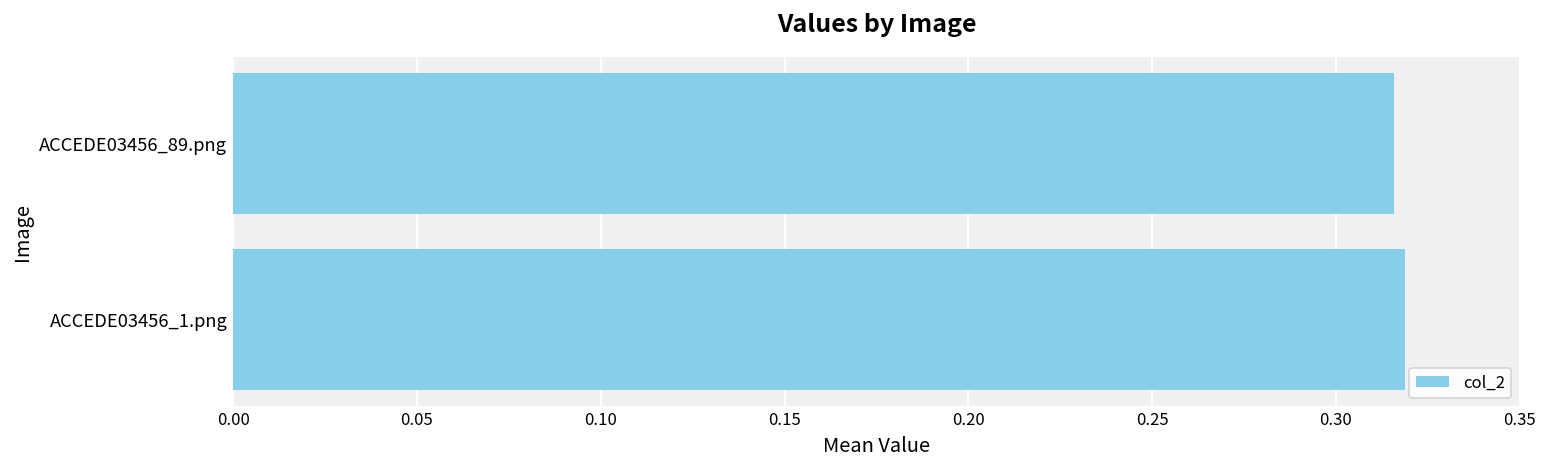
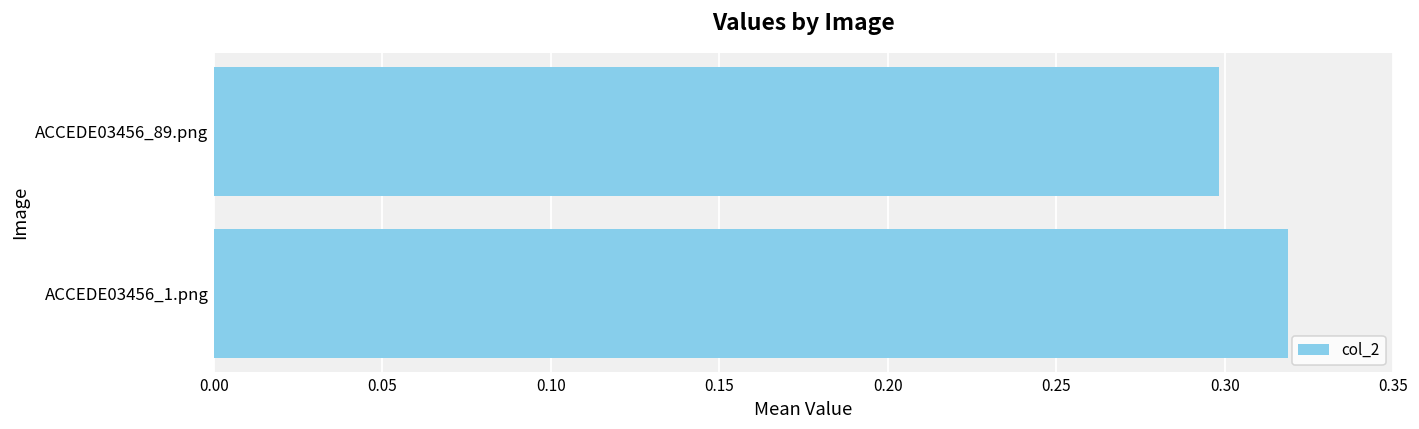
ACCEDE03456_89.png: 0.316 -> 0.298
